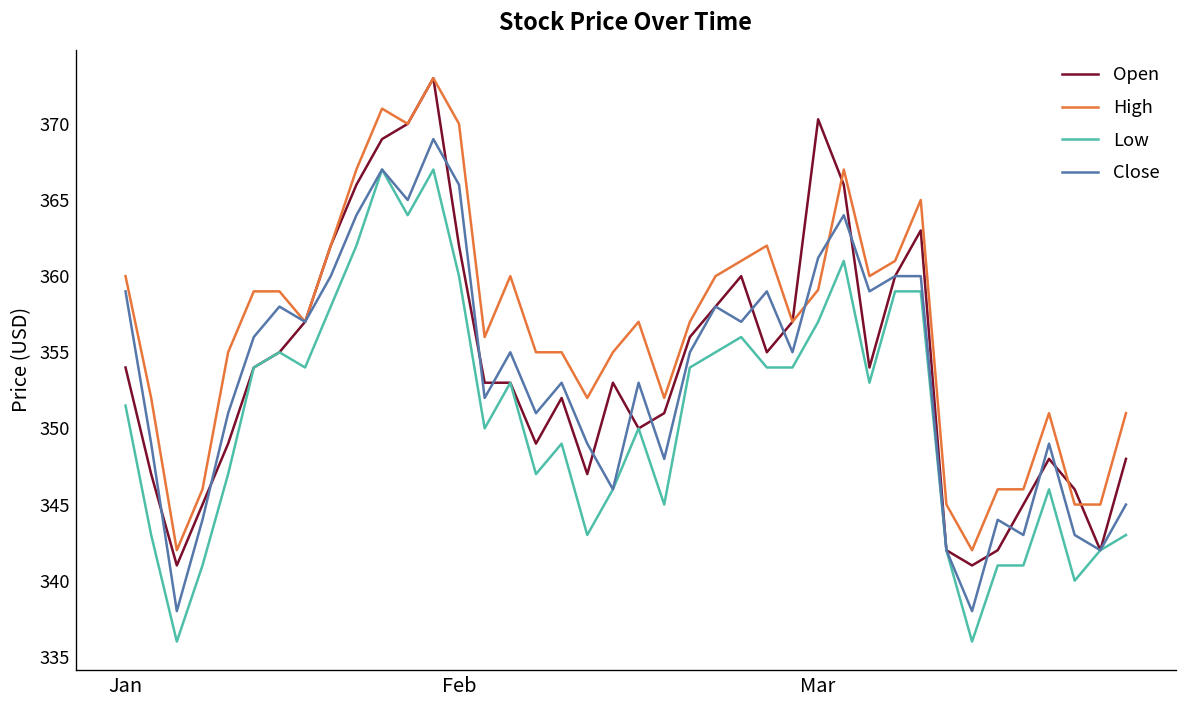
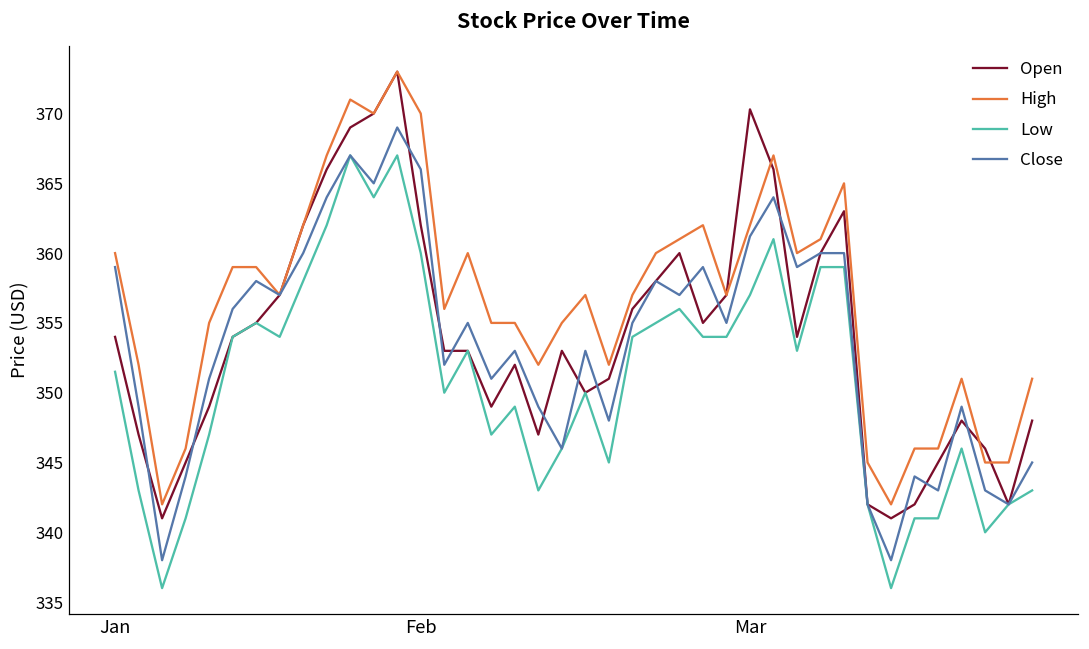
High, Mar: 359.1 -> 362.0
